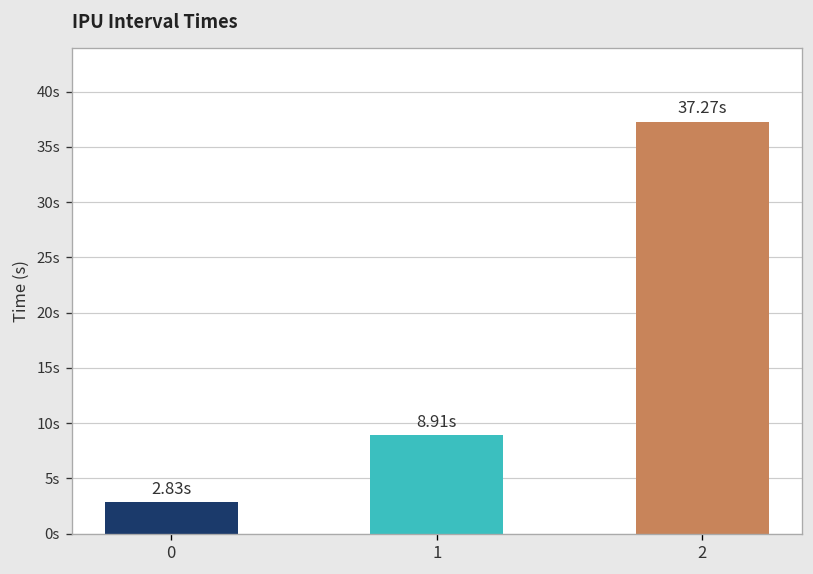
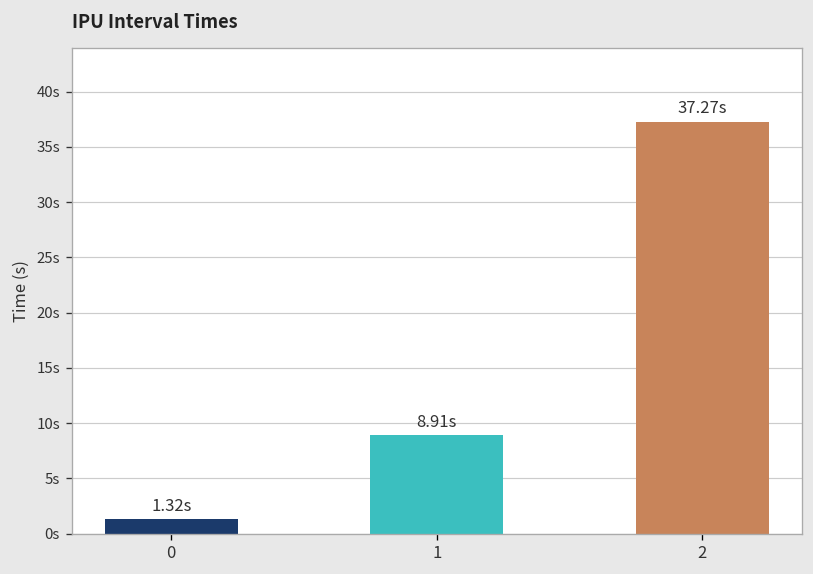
0: 2.83s -> 1.32s
